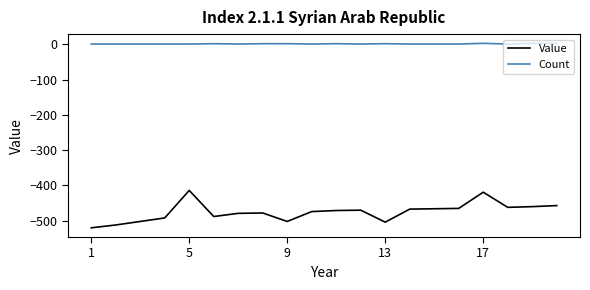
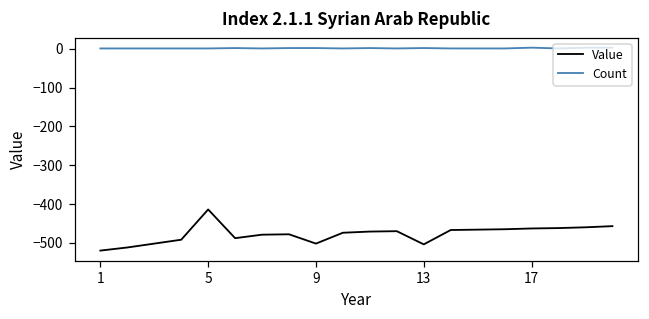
Value, 17: -420 -> -460
